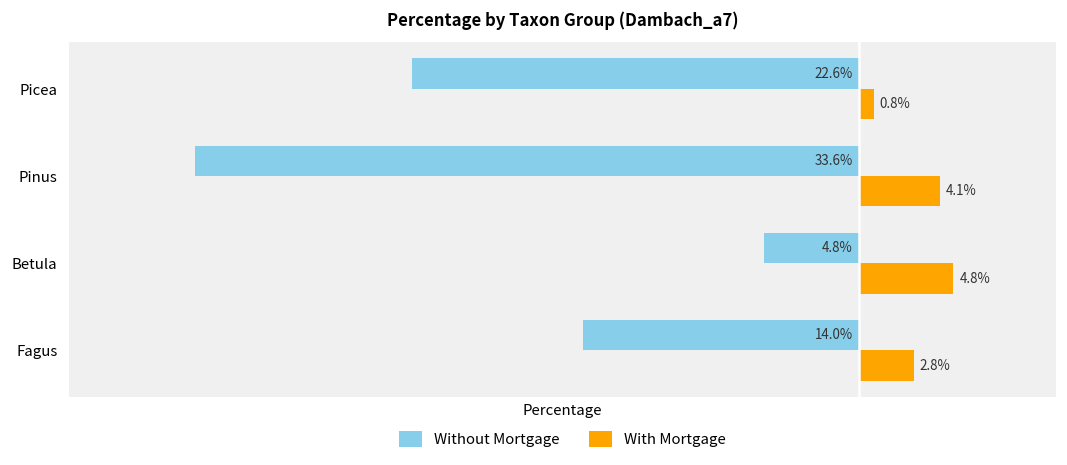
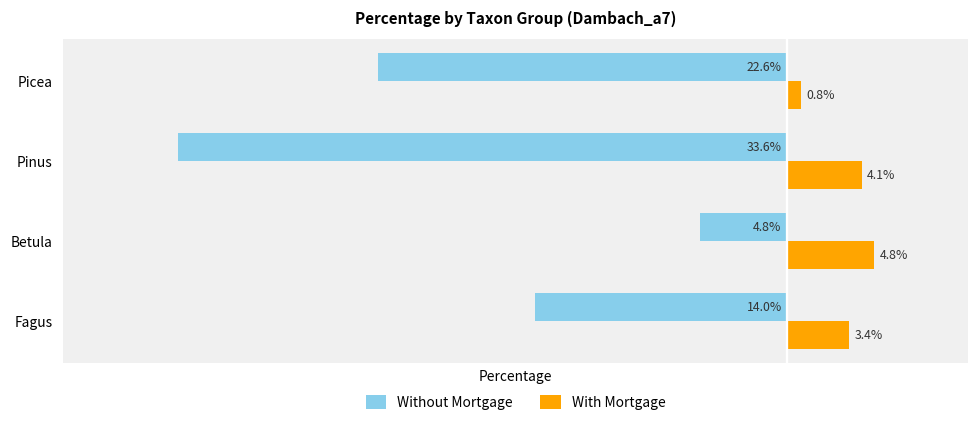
With Mortgage, Fagus: 2.8% -> 3.4%
